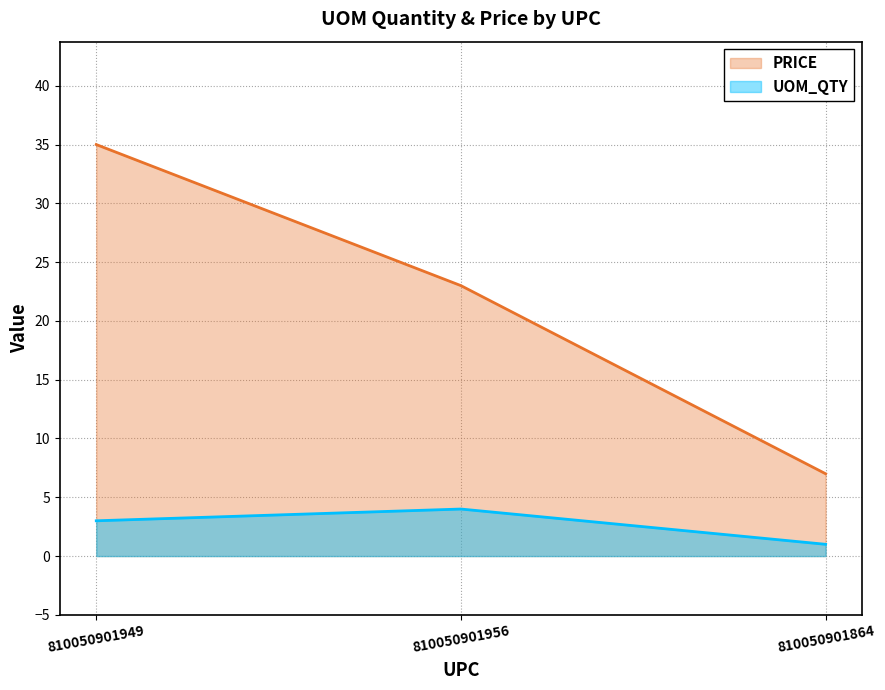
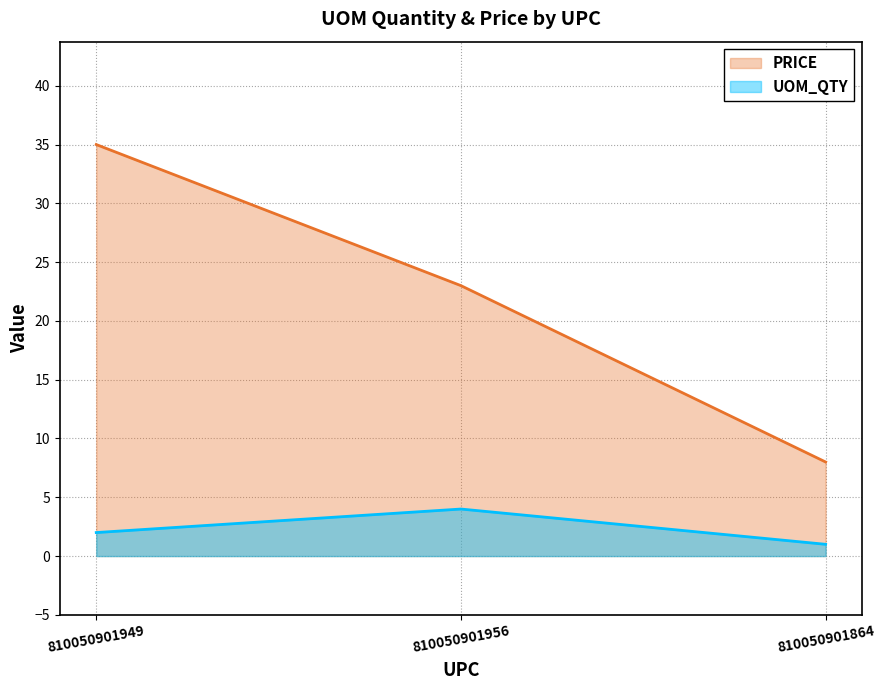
UOM_QTY, 810050901949: 3 -> 2
PRICE, 810050901864: 7 -> 8
